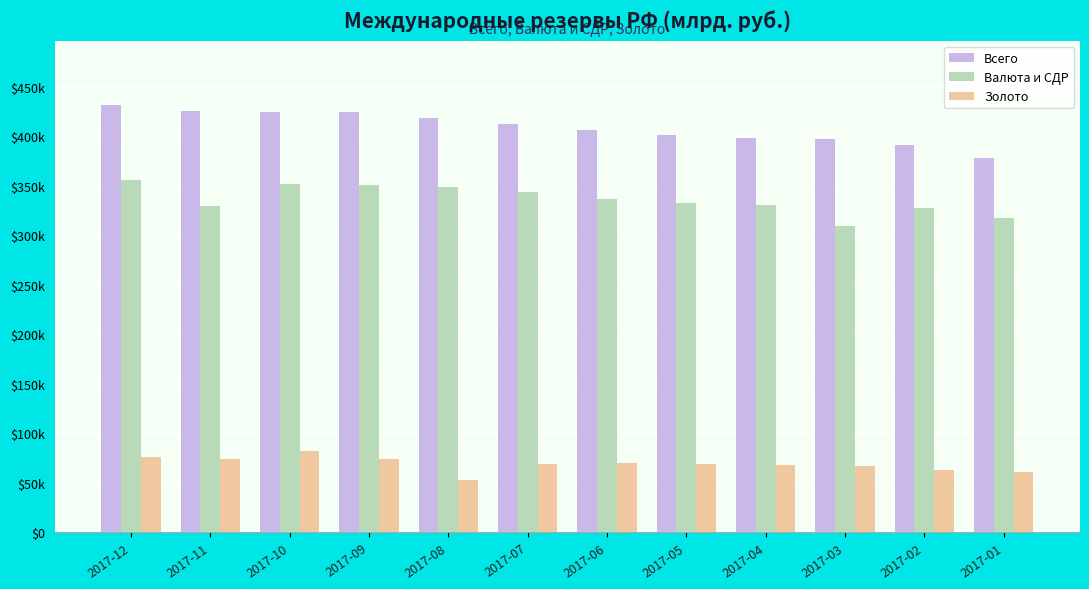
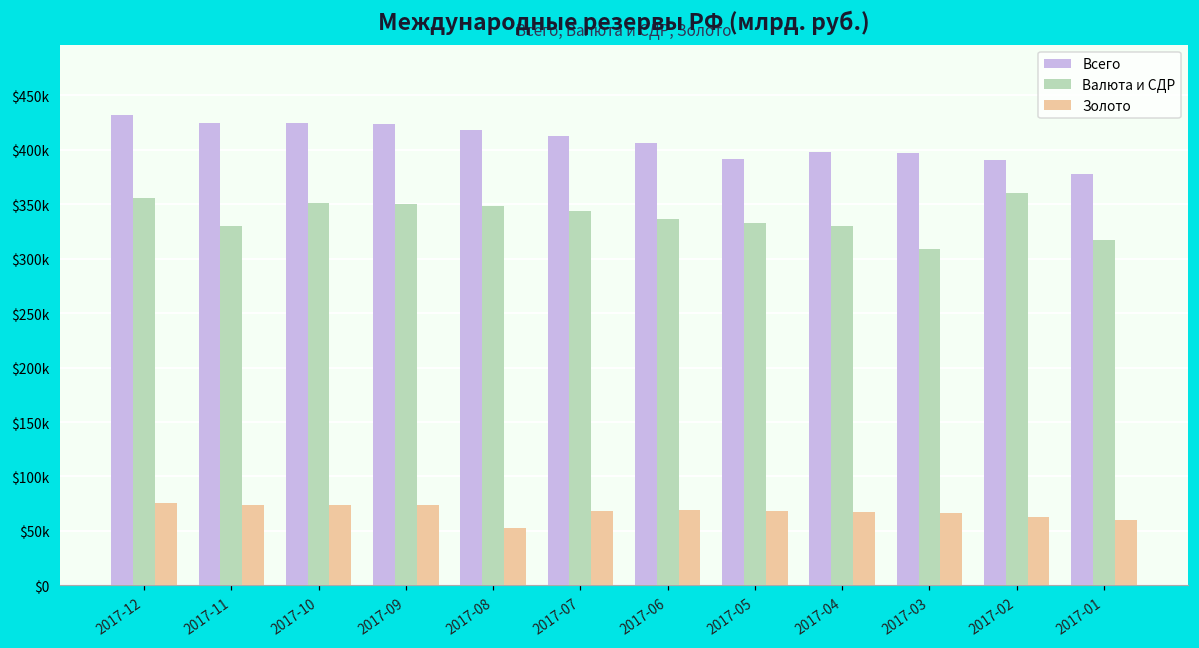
Золото, 2017-10: $80000 -> $70000
Всего, 2017-05: $400000 -> $390000
Валюта и СДР, 2017-02: $330000 -> $360000
